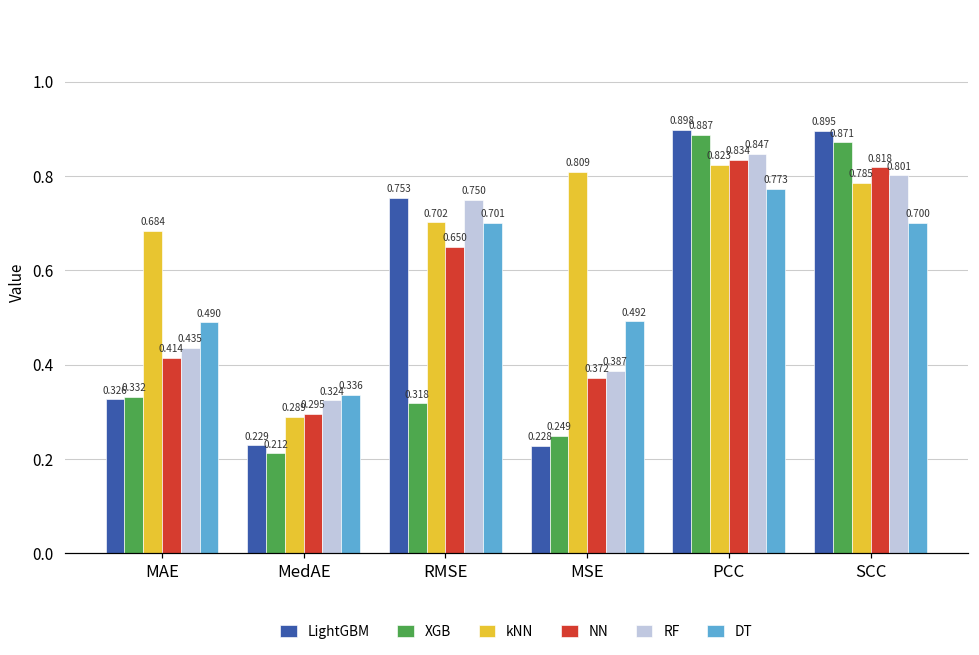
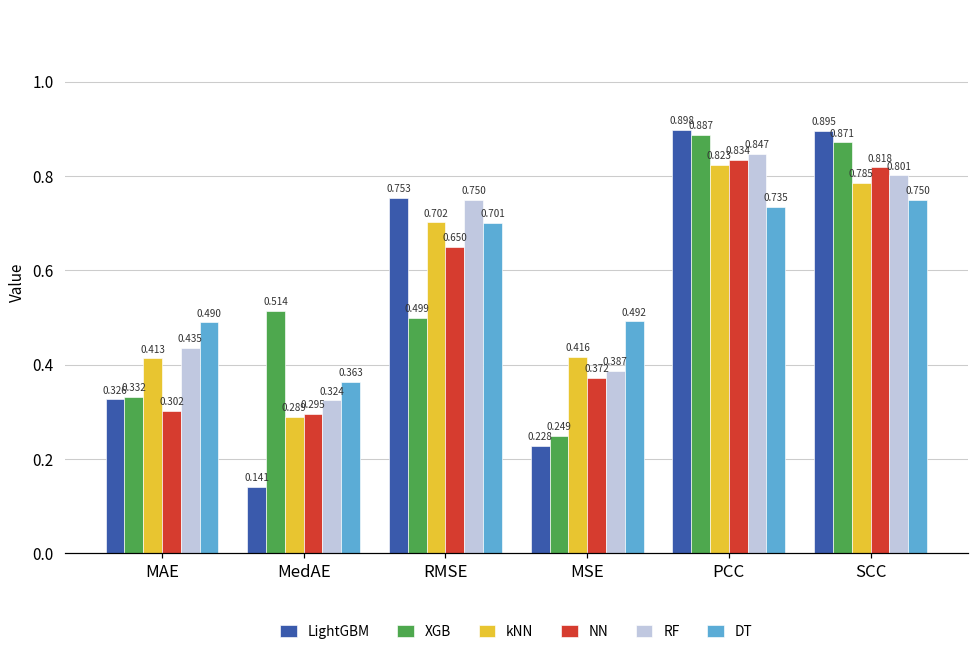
kNN, MAE: 0.684 -> 0.413
NN, MAE: 0.414 -> 0.302
LightGBM, MedAE: 0.229 -> 0.141
XGB, MedAE: 0.212 -> 0.514
DT, MedAE: 0.336 -> 0.363
XGB, RMSE: 0.318 -> 0.499
kNN, MSE: 0.809 -> 0.416
DT, PCC: 0.773 -> 0.735
DT, SCC: 0.700 -> 0.750
